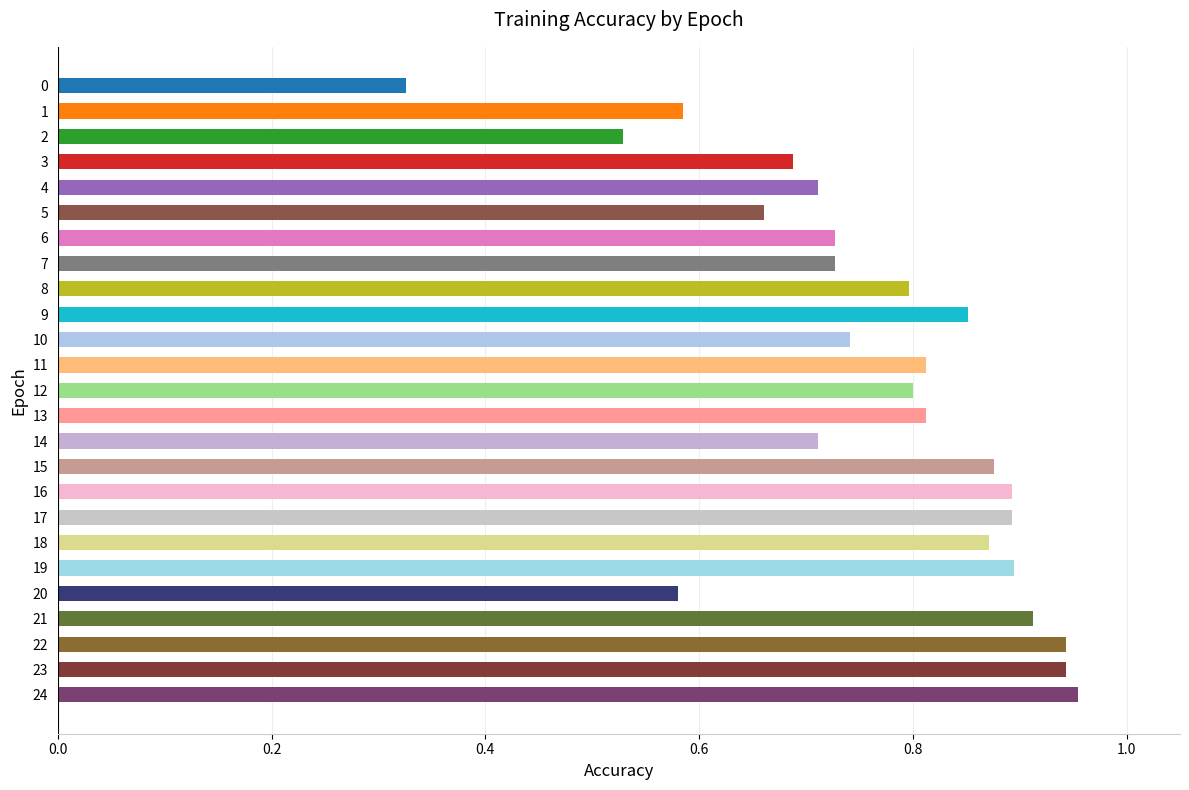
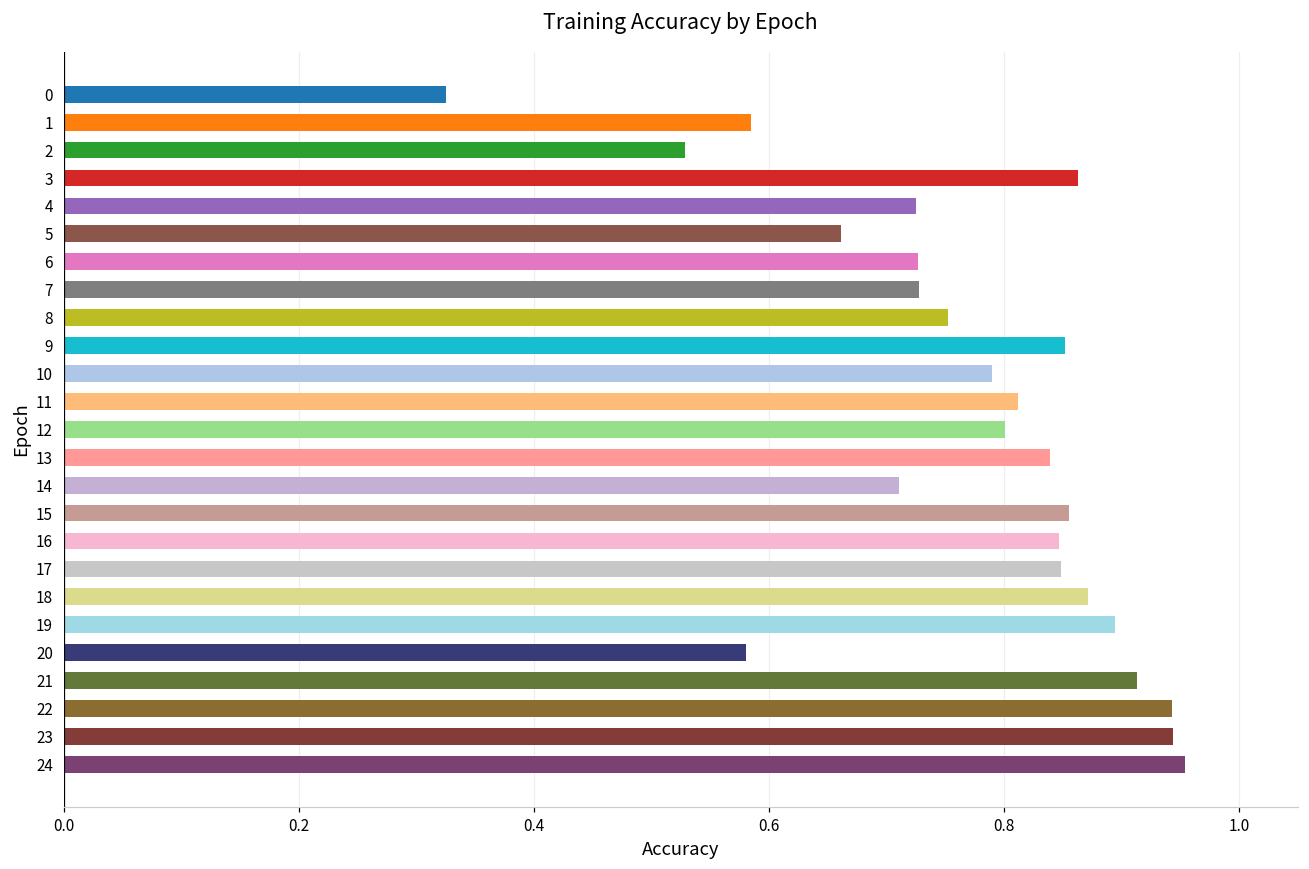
3: 0.688 -> 0.863
4: 0.712 -> 0.725
8: 0.796 -> 0.752
10: 0.741 -> 0.790
13: 0.812 -> 0.839
15: 0.876 -> 0.856
16: 0.893 -> 0.846
17: 0.893 -> 0.849
